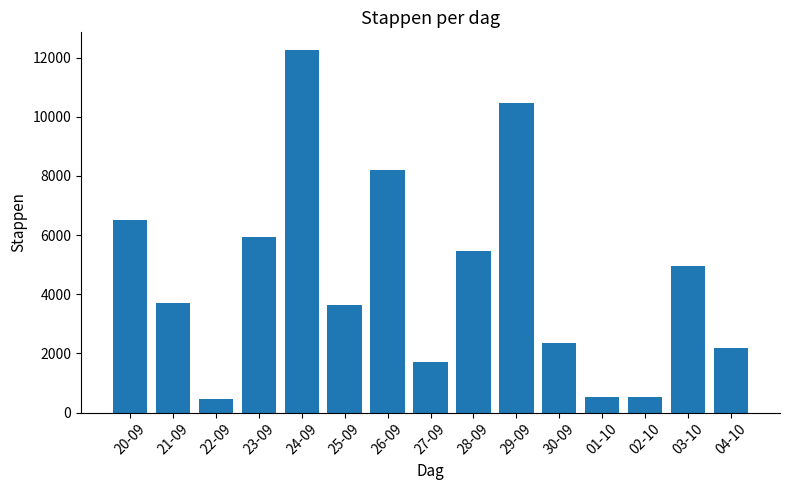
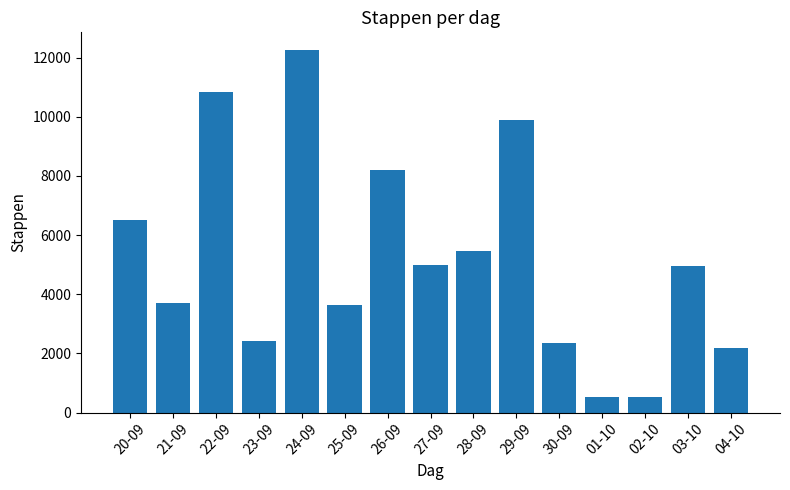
22-09: 500 -> 10900
23-09: 5900 -> 2400
27-09: 1700 -> 5000
29-09: 10500 -> 9900
